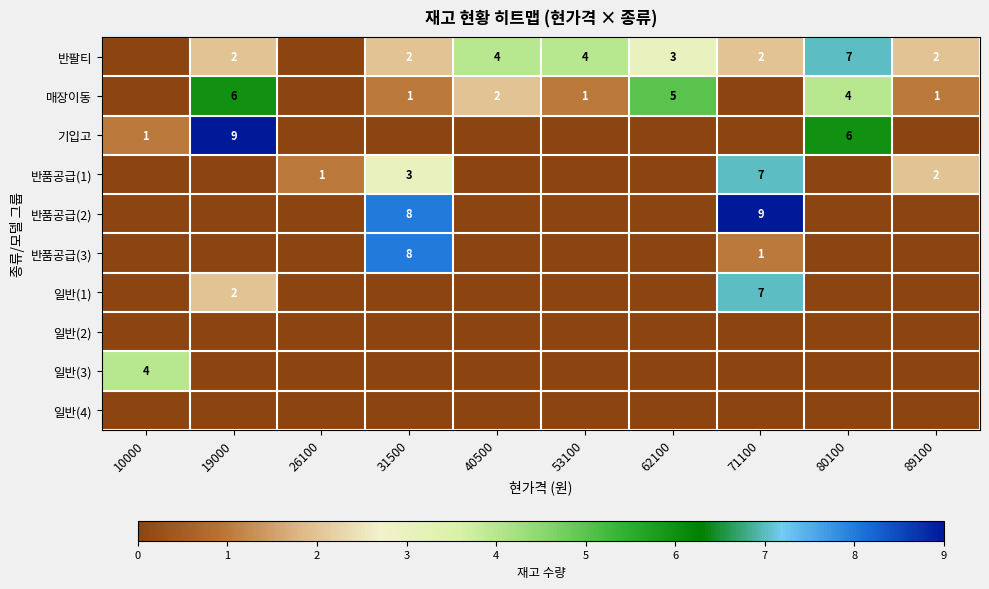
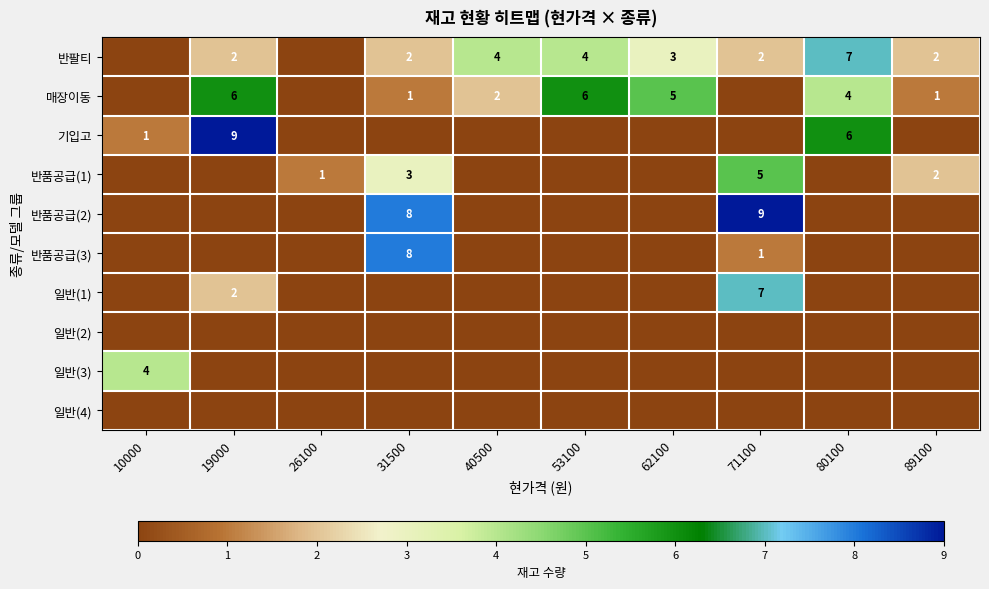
매장이동, 53100: 1 -> 6
반품공급(1), 71100: 7 -> 5
